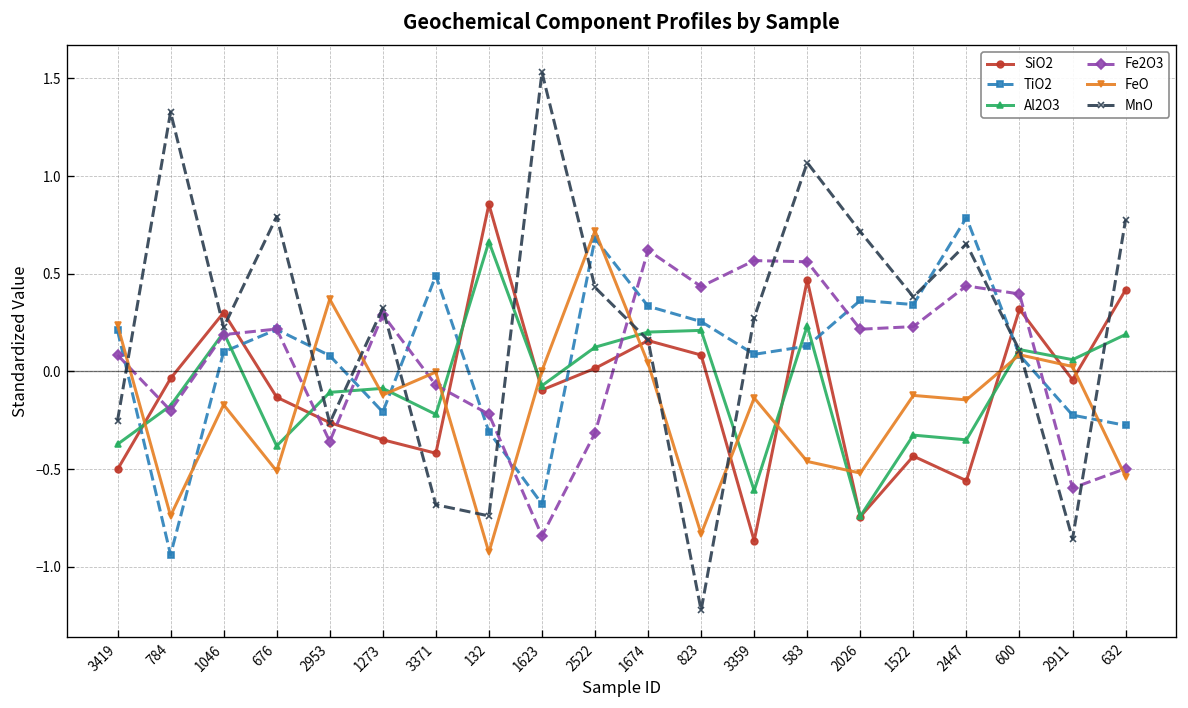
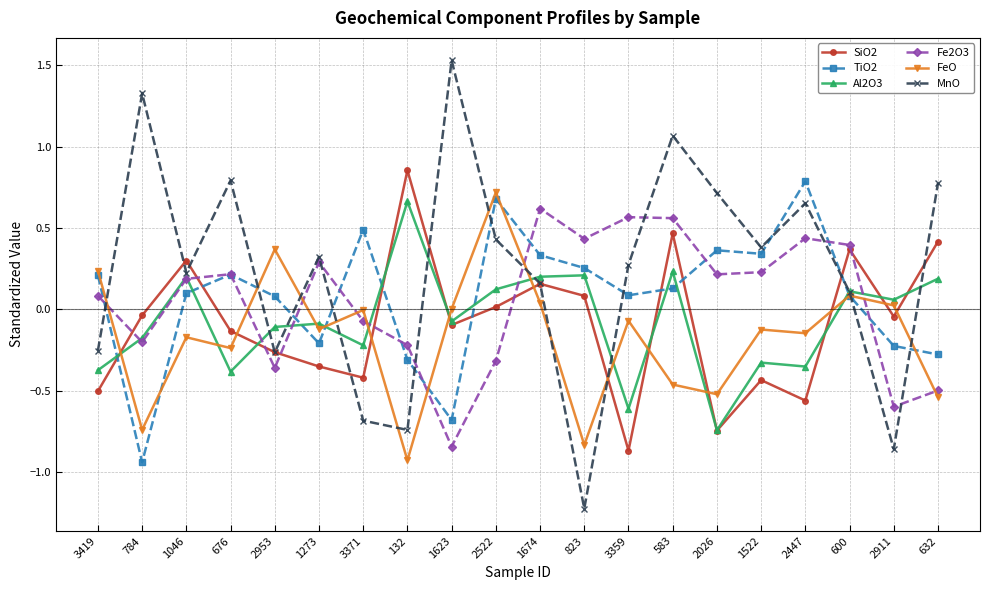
FeO, 676: -0.51 -> -0.24
FeO, 3359: -0.14 -> -0.07
SiO2, 600: 0.32 -> 0.37
